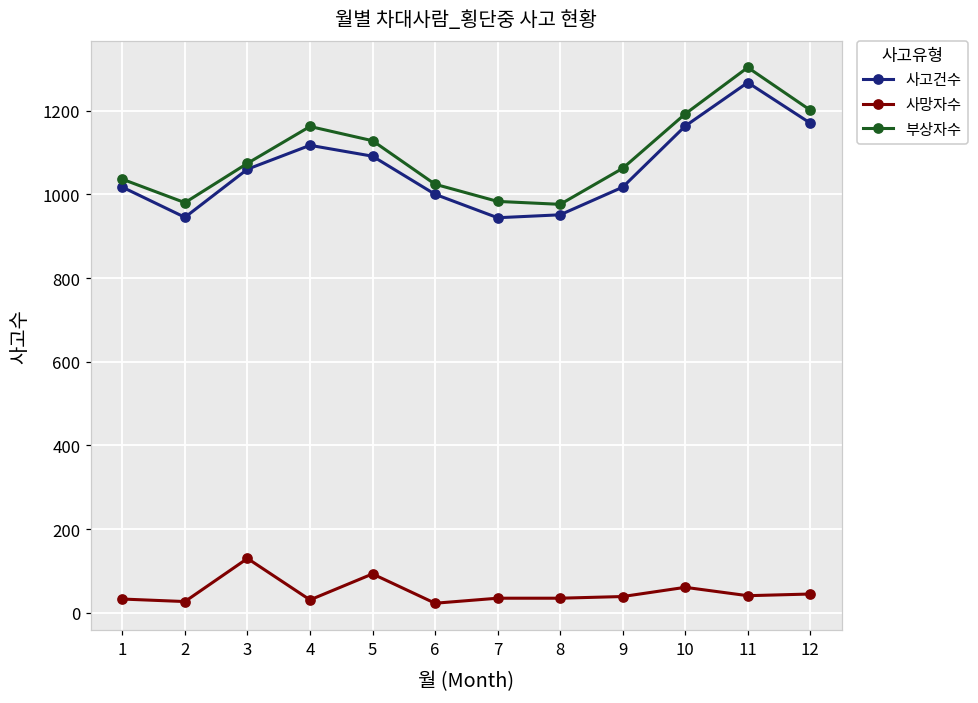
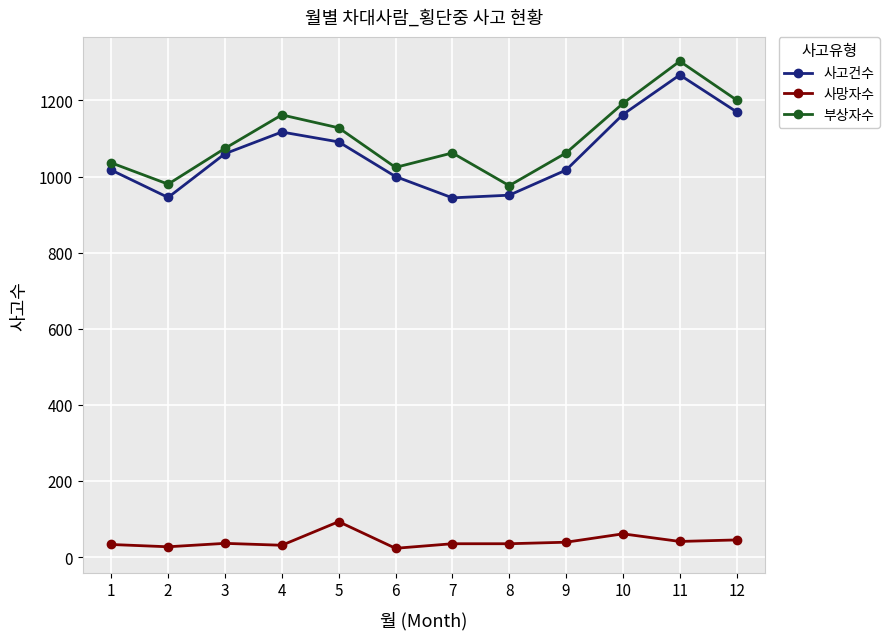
사망자수, 3: 130 -> 40
부상자수, 7: 980 -> 1060
